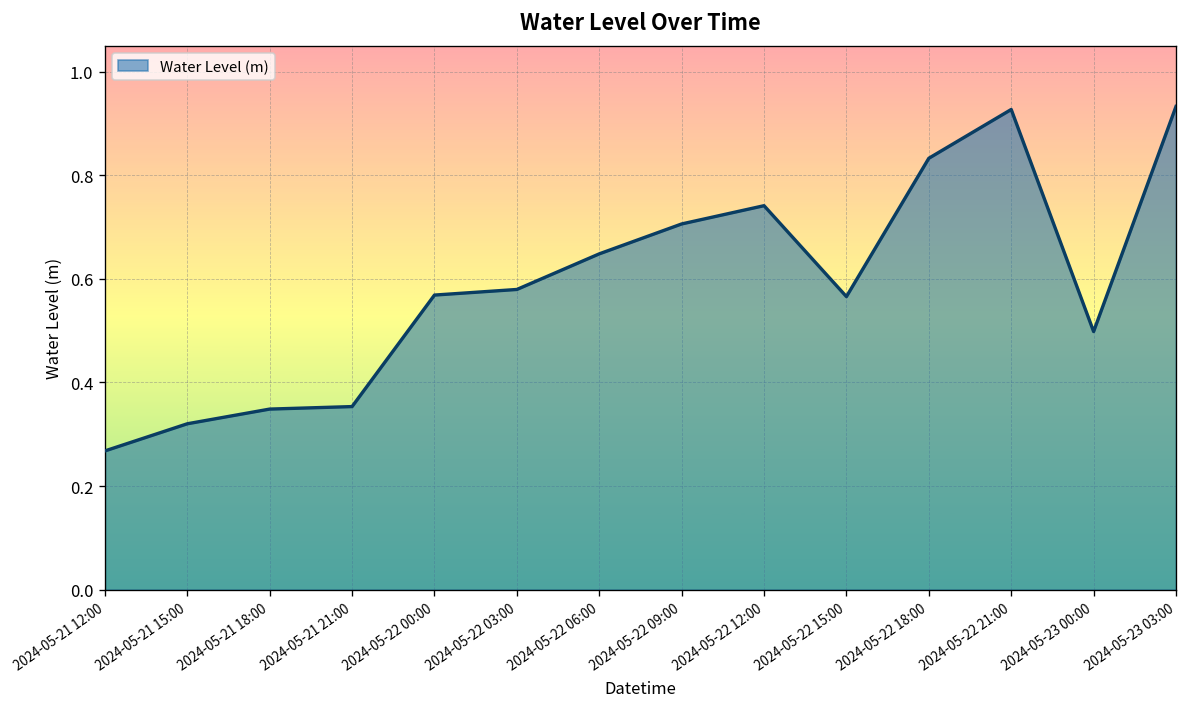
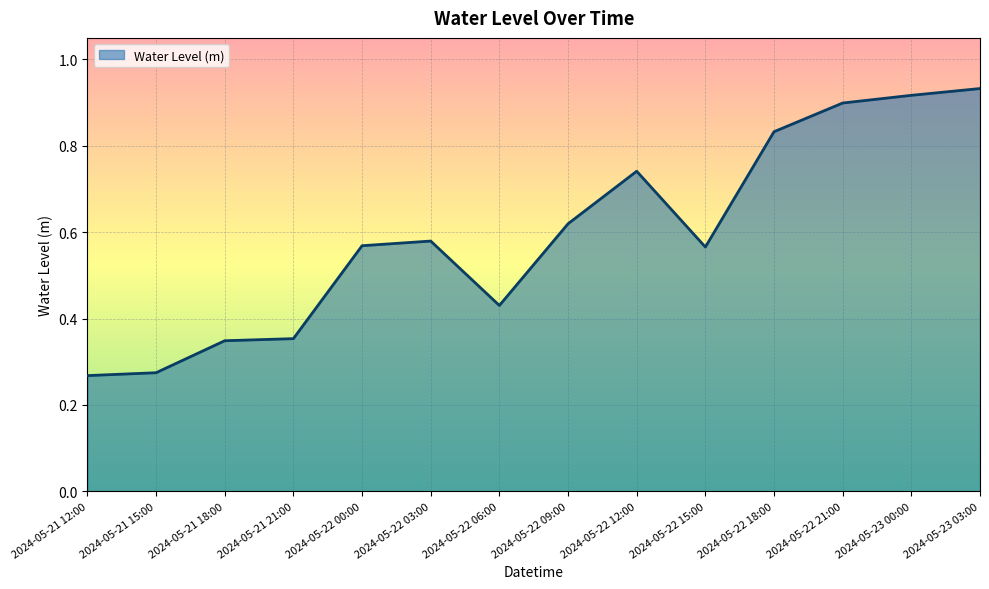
2024-05-21 15:00: 0.32 -> 0.27
2024-05-22 06:00: 0.65 -> 0.43
2024-05-22 09:00: 0.71 -> 0.62
2024-05-22 21:00: 0.93 -> 0.90
2024-05-23 00:00: 0.50 -> 0.92
